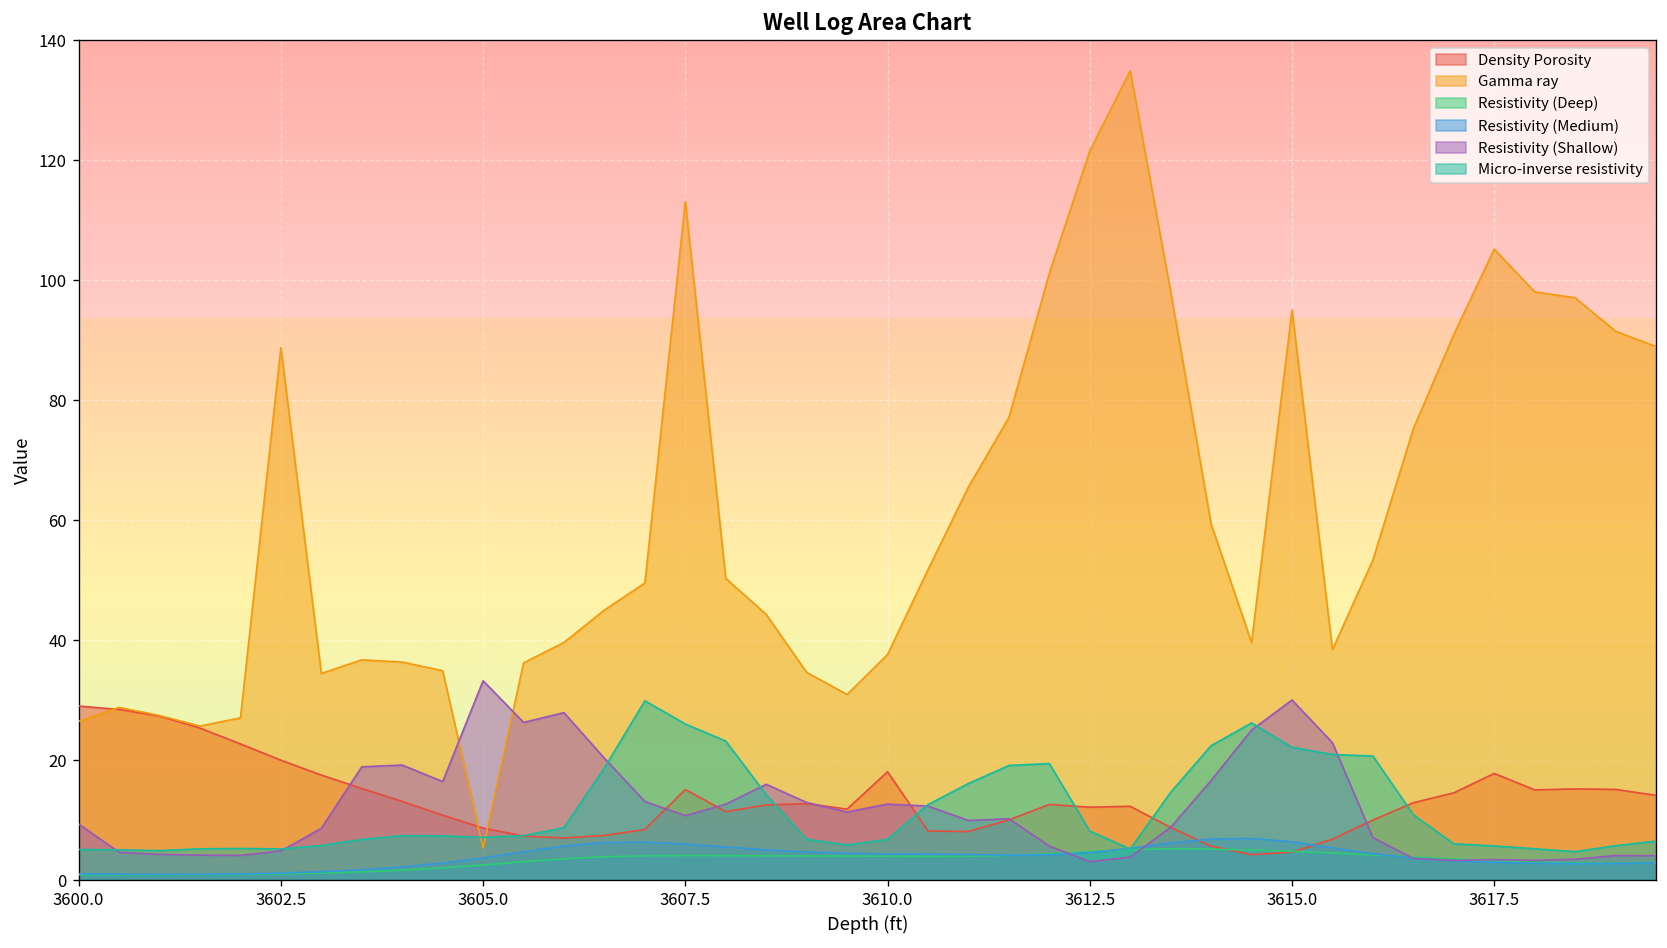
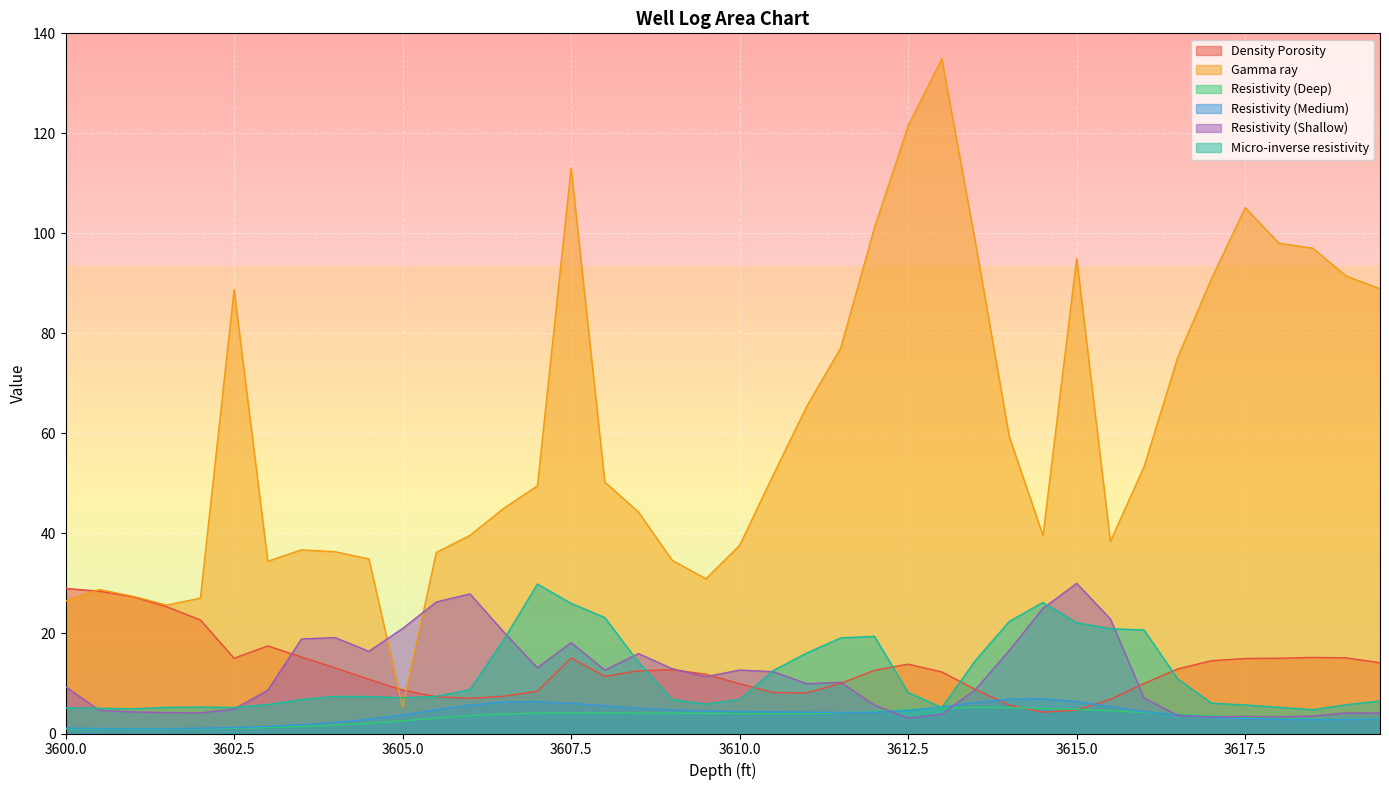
Density Porosity, 3602.5: 20 -> 15
Resistivity (Shallow), 3605.0: 33 -> 21
Resistivity (Shallow), 3607.5: 11 -> 18
Density Porosity, 3610.0: 18 -> 10
Density Porosity, 3612.5: 12 -> 14
Density Porosity, 3617.5: 18 -> 15
